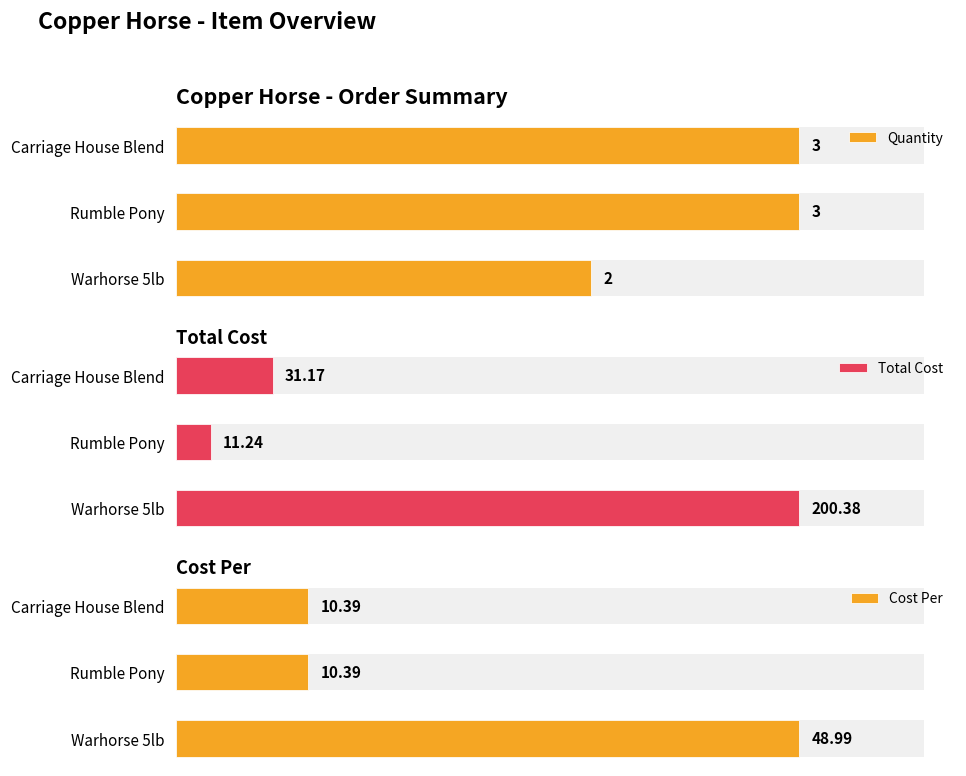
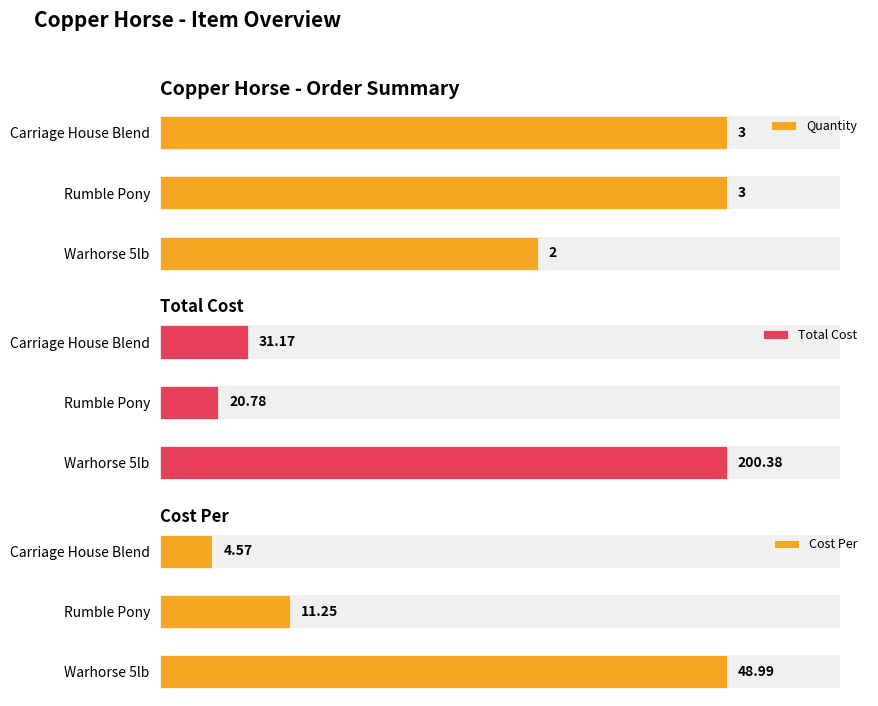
Total Cost, Total Cost, Rumble Pony: 11.24 -> 20.78
Cost Per, Cost Per, Carriage House Blend: 10.39 -> 4.57
Cost Per, Cost Per, Rumble Pony: 10.39 -> 11.25
